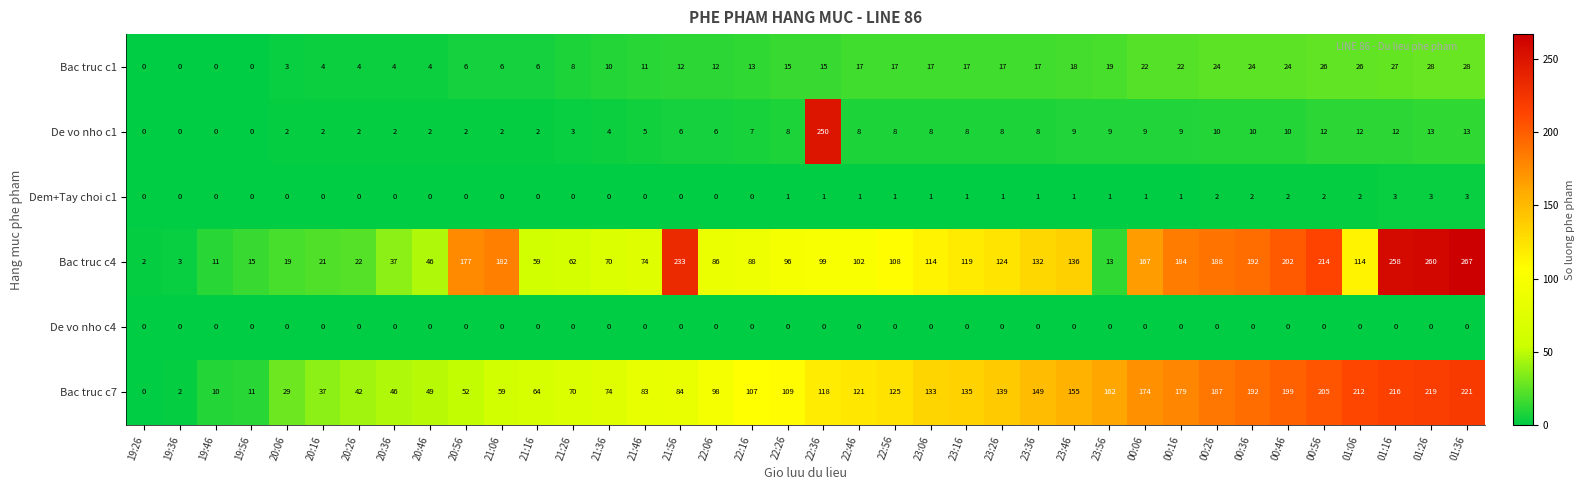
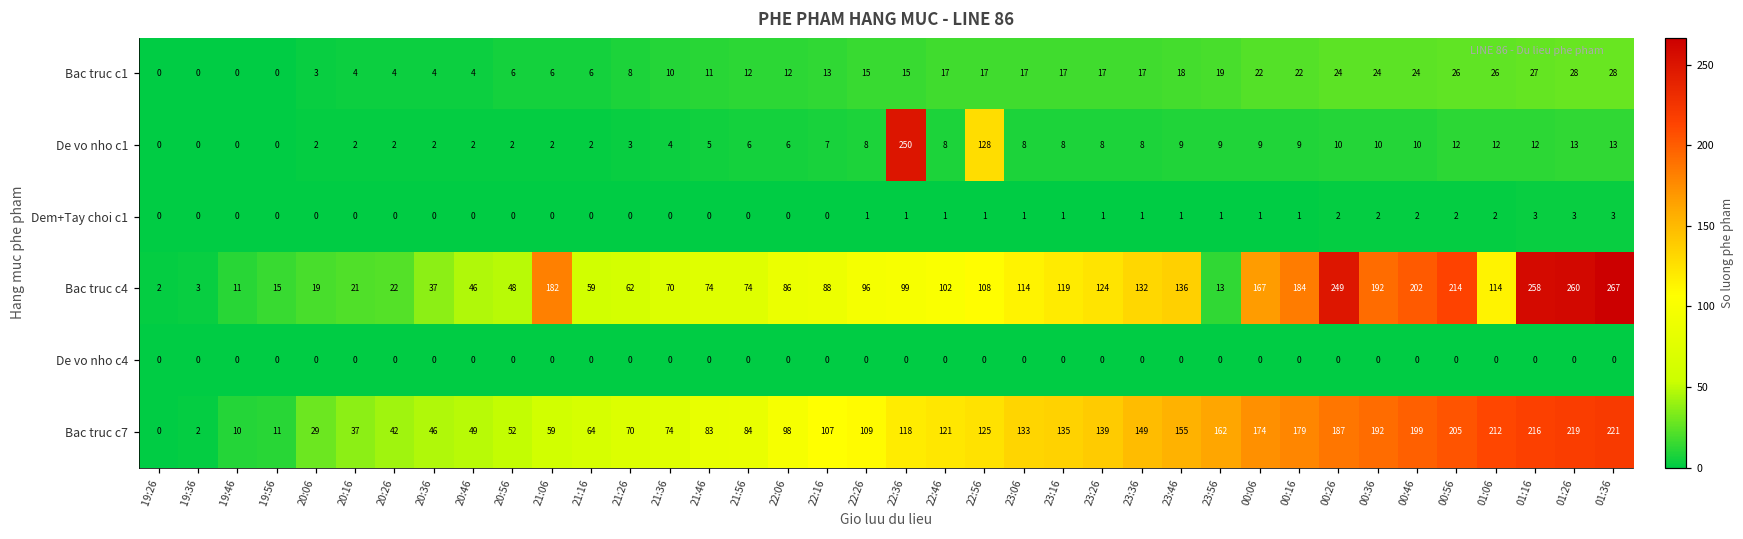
De vo nho c1, 22:56: 8 -> 128
Bac truc c4, 20:56: 177 -> 48
Bac truc c4, 21:56: 233 -> 74
Bac truc c4, 00:26: 188 -> 249
